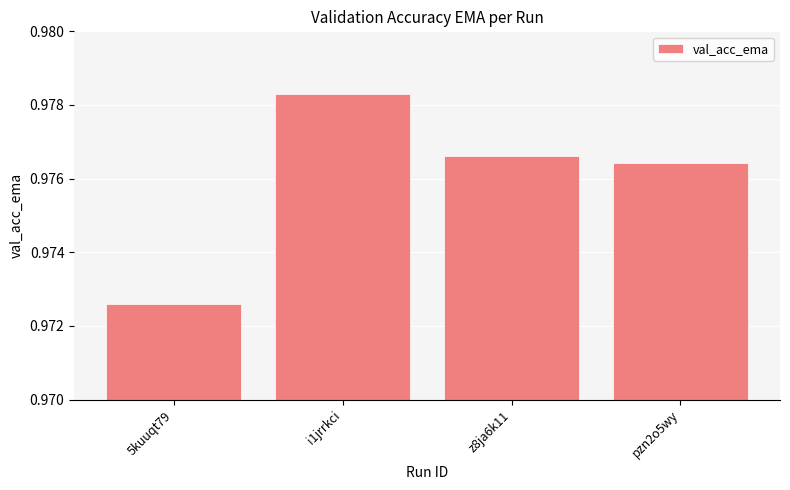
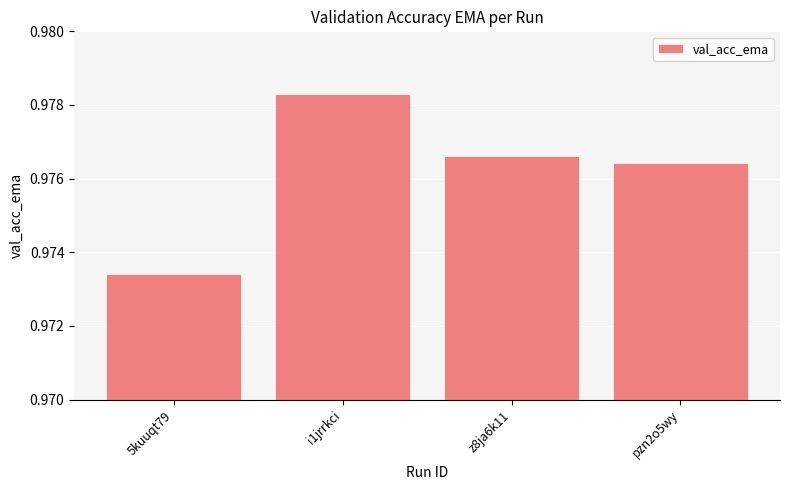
5kuuqt79: 0.9726 -> 0.9734
